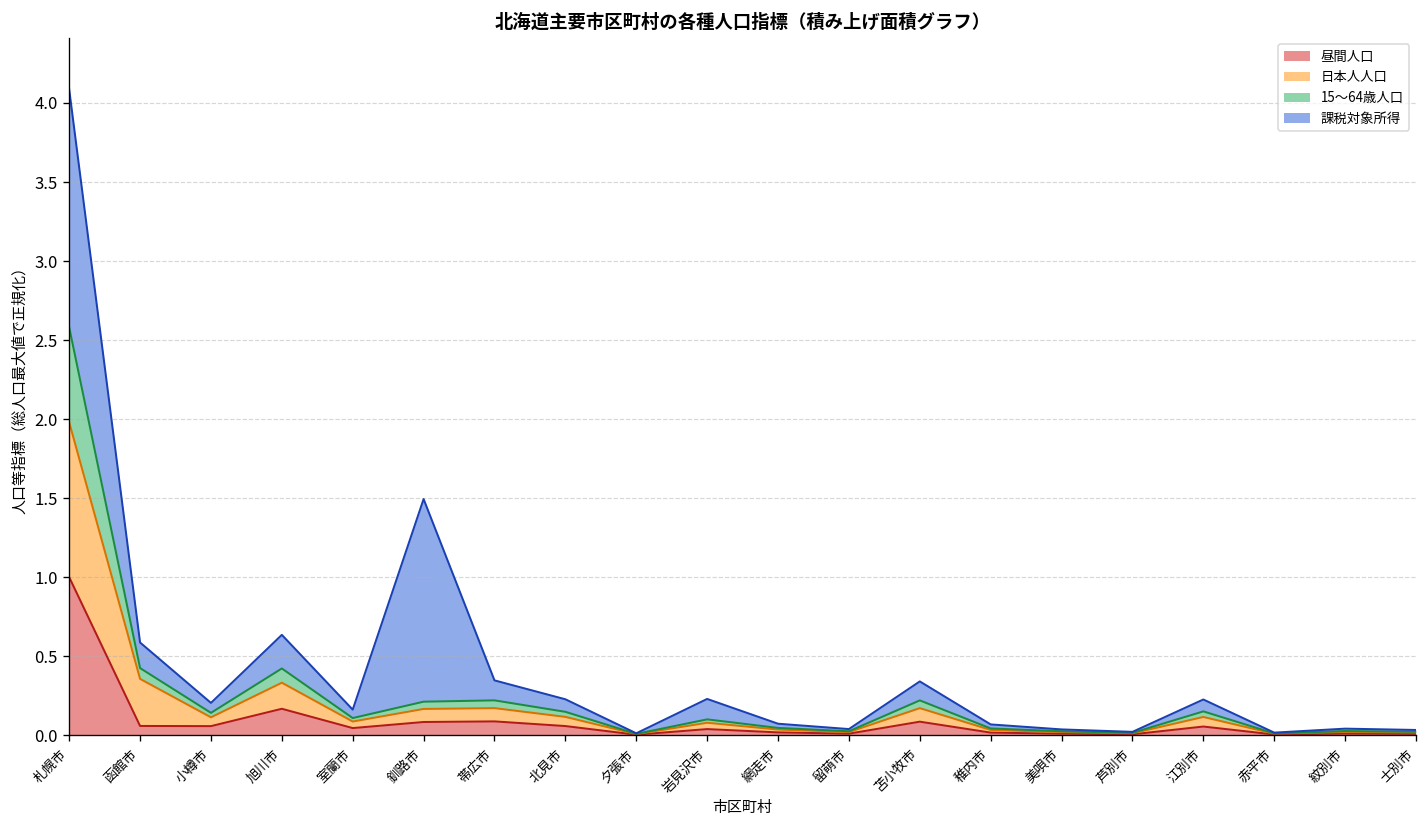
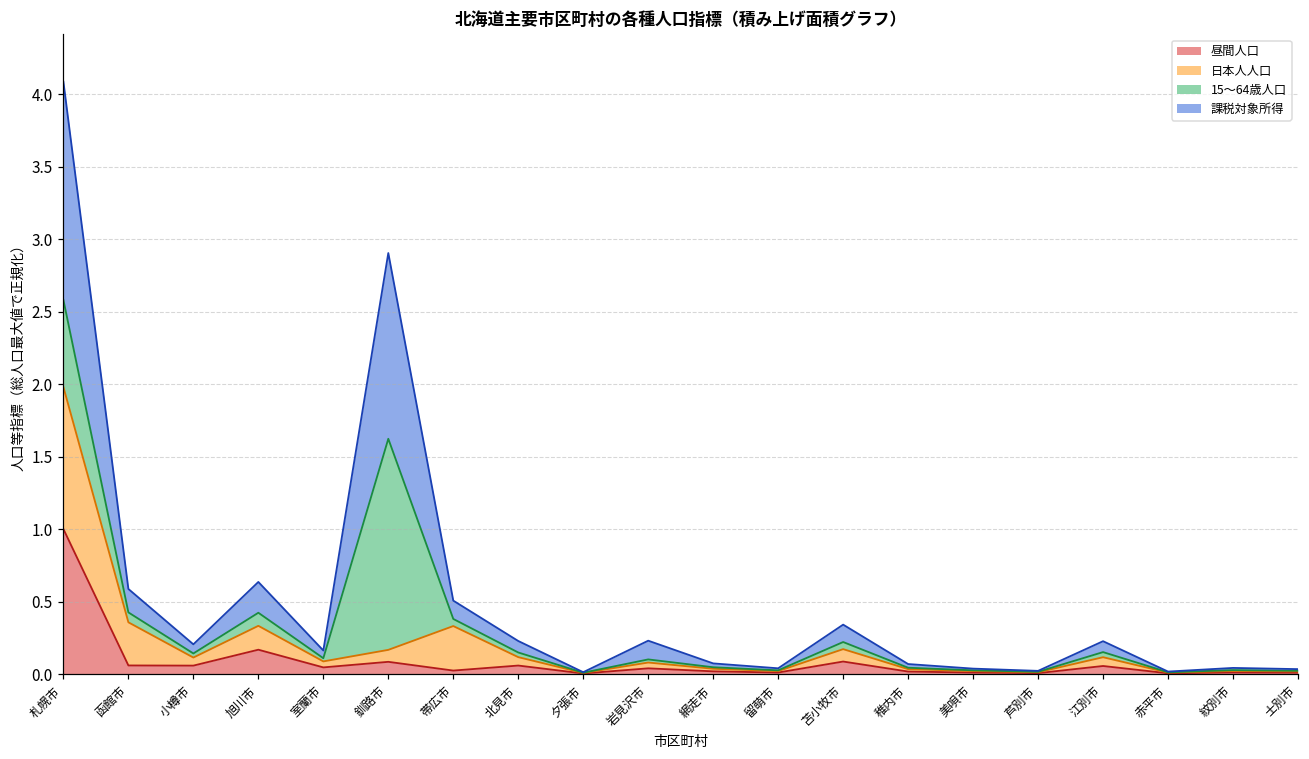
15～64歳人口, 釧路市: 0.05 -> 1.46
昼間人口, 帯広市: 0.09 -> 0.02
日本人人口, 帯広市: 0.08 -> 0.31
